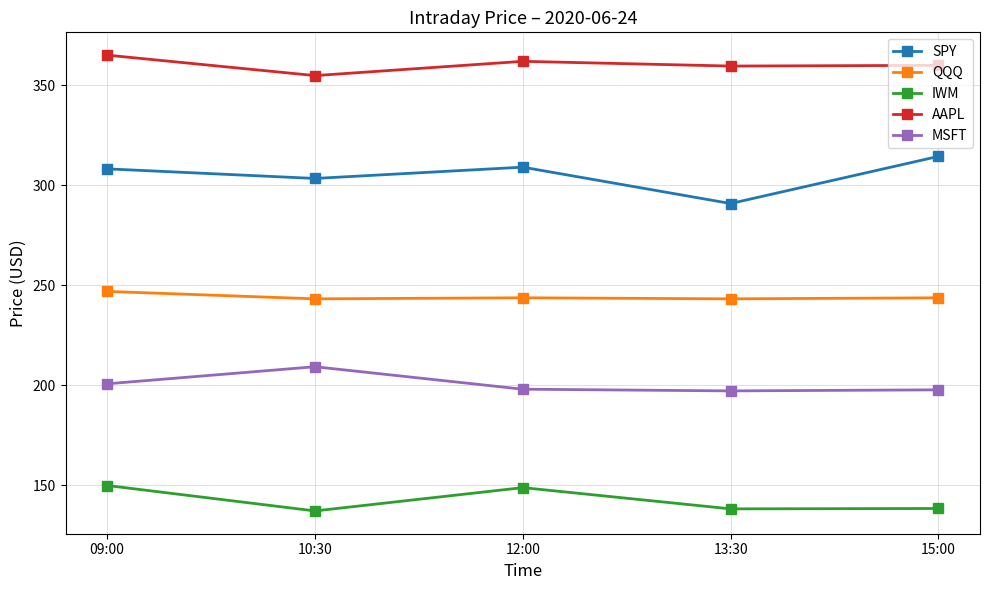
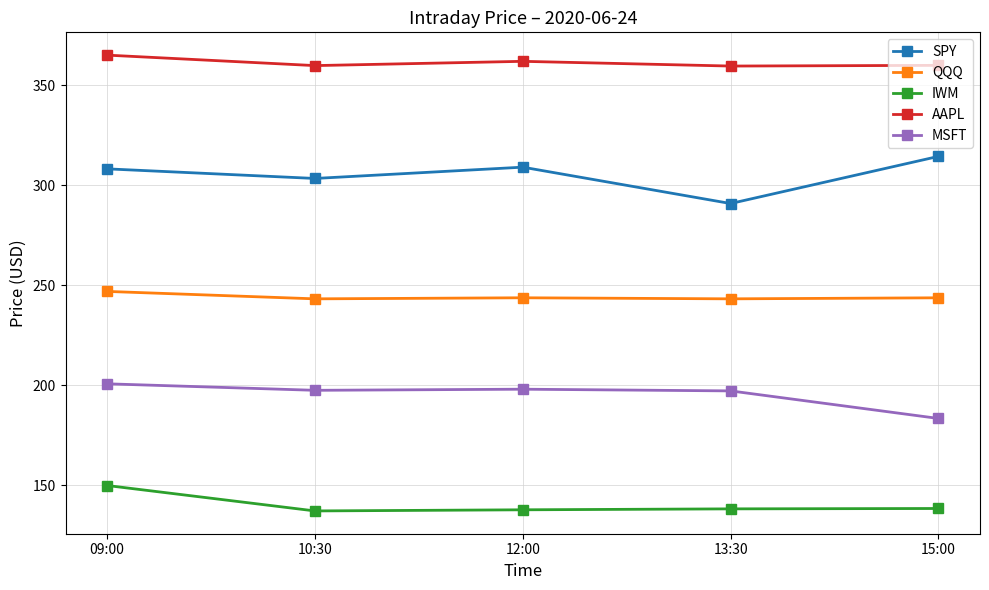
AAPL, 10:30: 355 -> 360
MSFT, 10:30: 209 -> 197
IWM, 12:00: 149 -> 138
MSFT, 15:00: 198 -> 183
